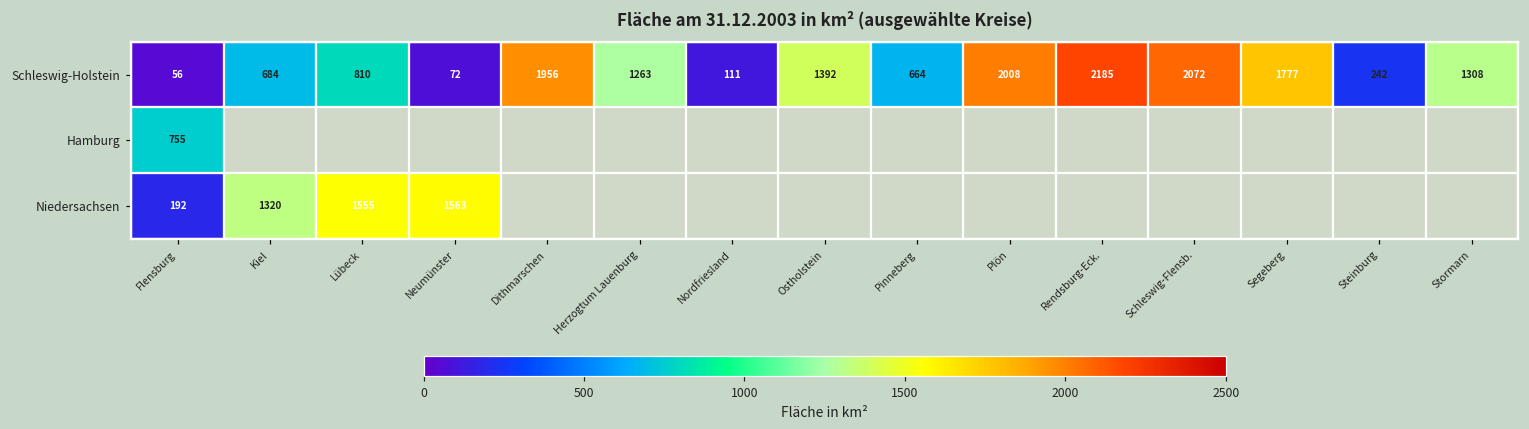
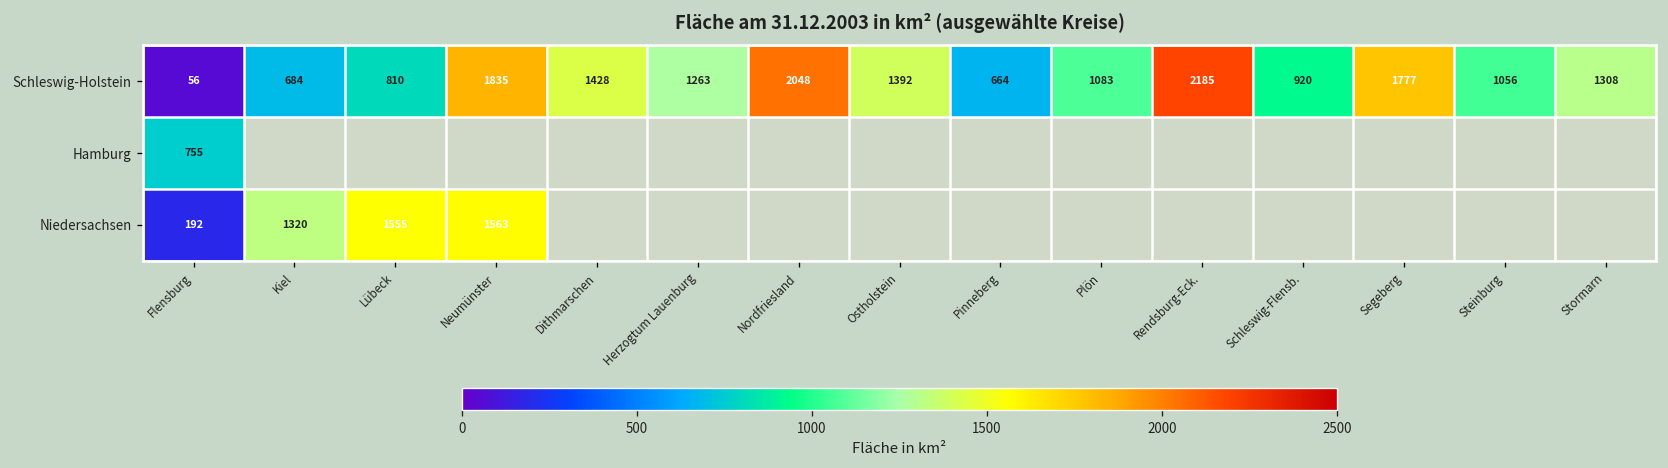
Schleswig-Holstein, Neumünster: 72 -> 1835
Schleswig-Holstein, Dithmarschen: 1956 -> 1428
Schleswig-Holstein, Nordfriesland: 111 -> 2048
Schleswig-Holstein, Plön: 2008 -> 1083
Schleswig-Holstein, Schleswig-Flensb.: 2072 -> 920
Schleswig-Holstein, Steinburg: 242 -> 1056
